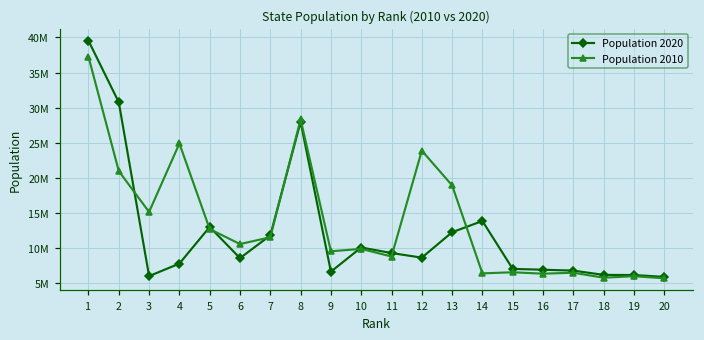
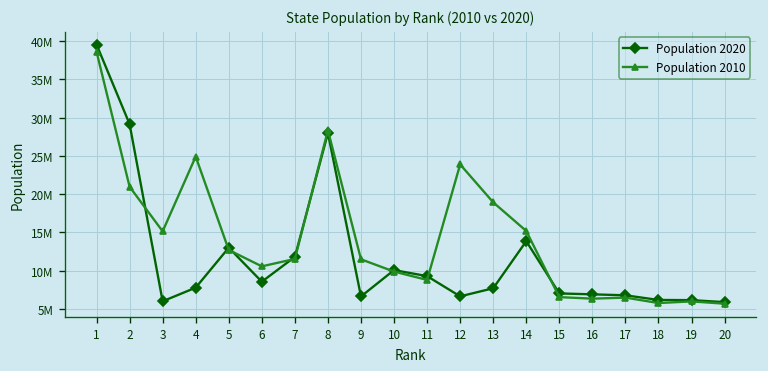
Population 2010, 1: 37000000 -> 39000000
Population 2020, 2: 31000000 -> 29000000
Population 2010, 9: 10000000 -> 11000000
Population 2020, 12: 9000000 -> 7000000
Population 2020, 13: 12000000 -> 8000000
Population 2010, 14: 6000000 -> 15000000
